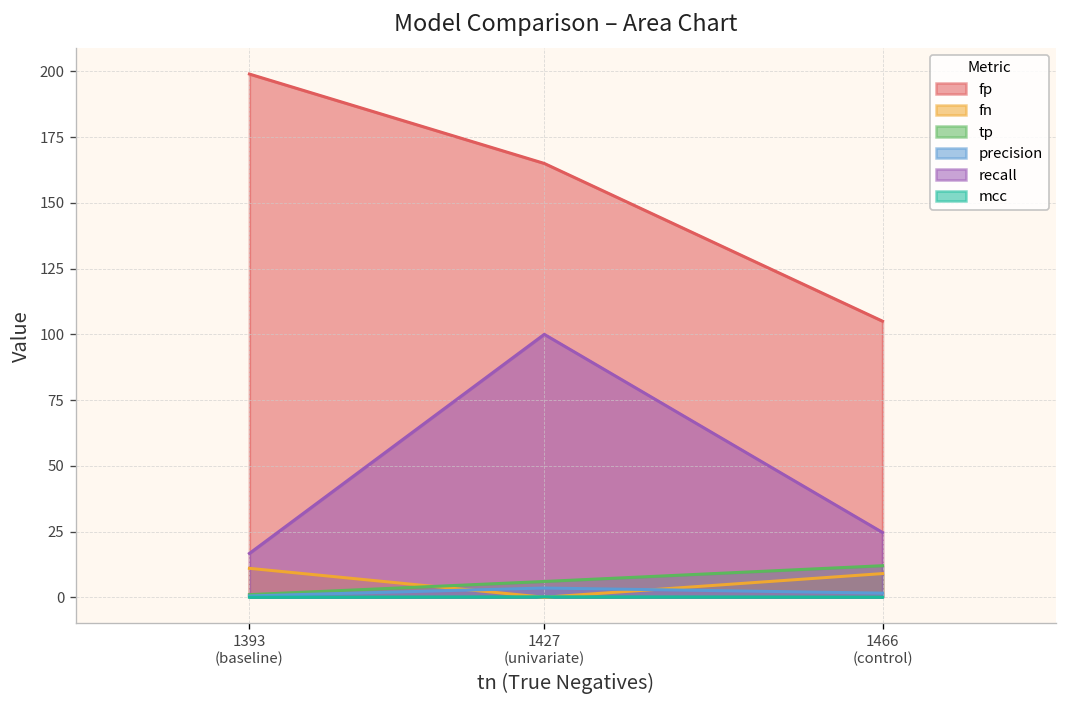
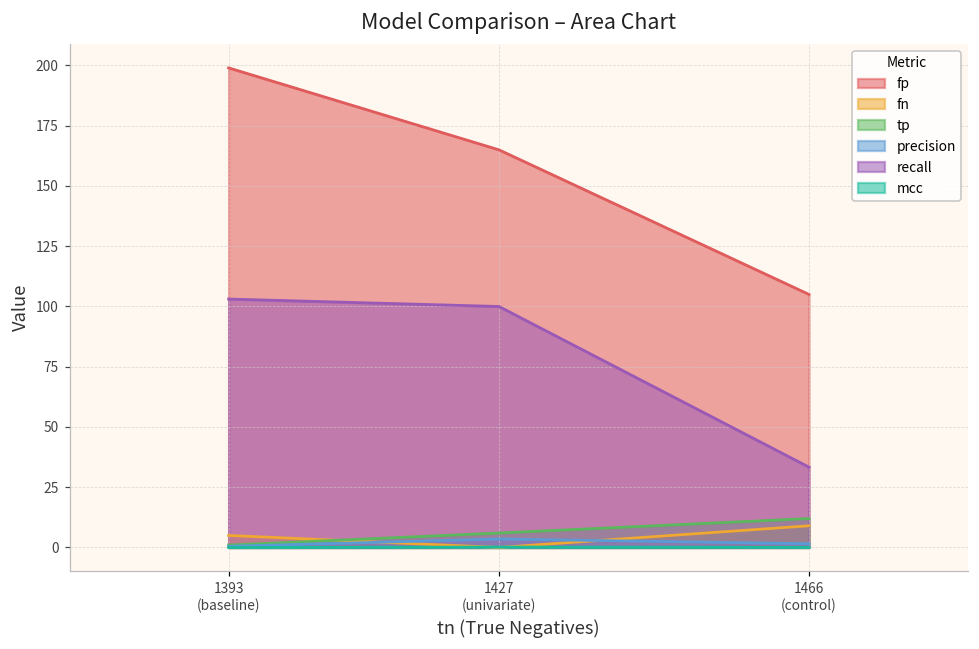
fn, 1393 (baseline): 11 -> 5
recall, 1393 (baseline): 17 -> 103
recall, 1466 (control): 25 -> 33
